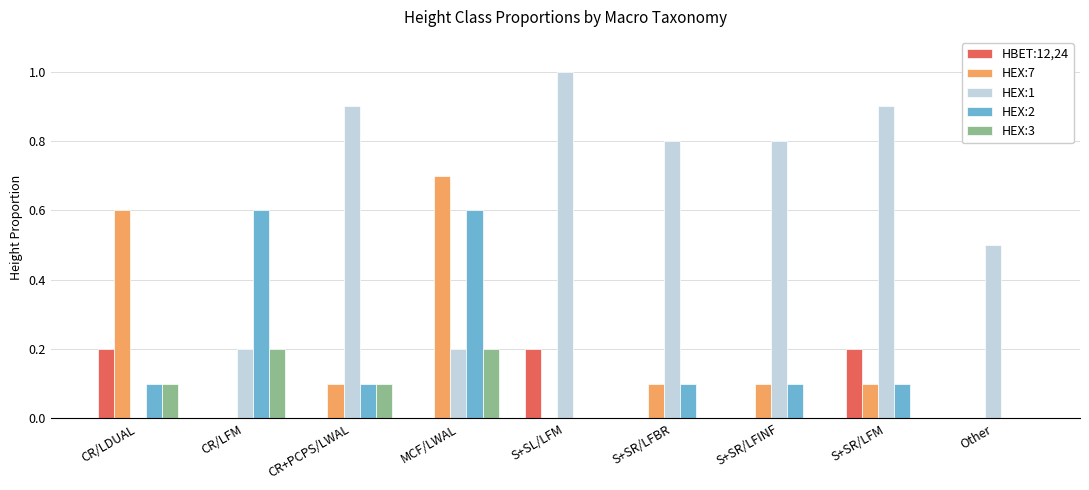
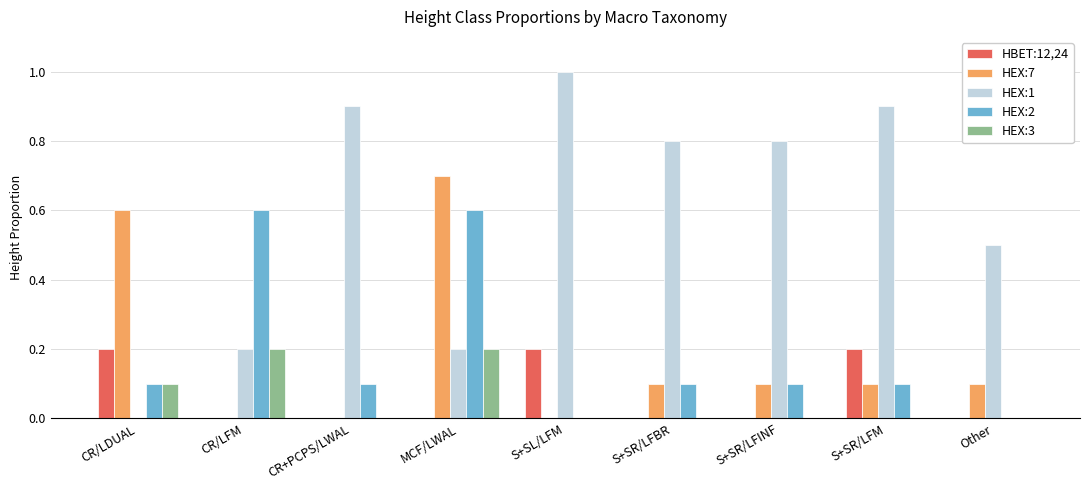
HEX:7, CR+PCPS/LWAL: 0.1 -> 0.0
HEX:3, CR+PCPS/LWAL: 0.1 -> 0.0
HEX:7, Other: 0.0 -> 0.1
